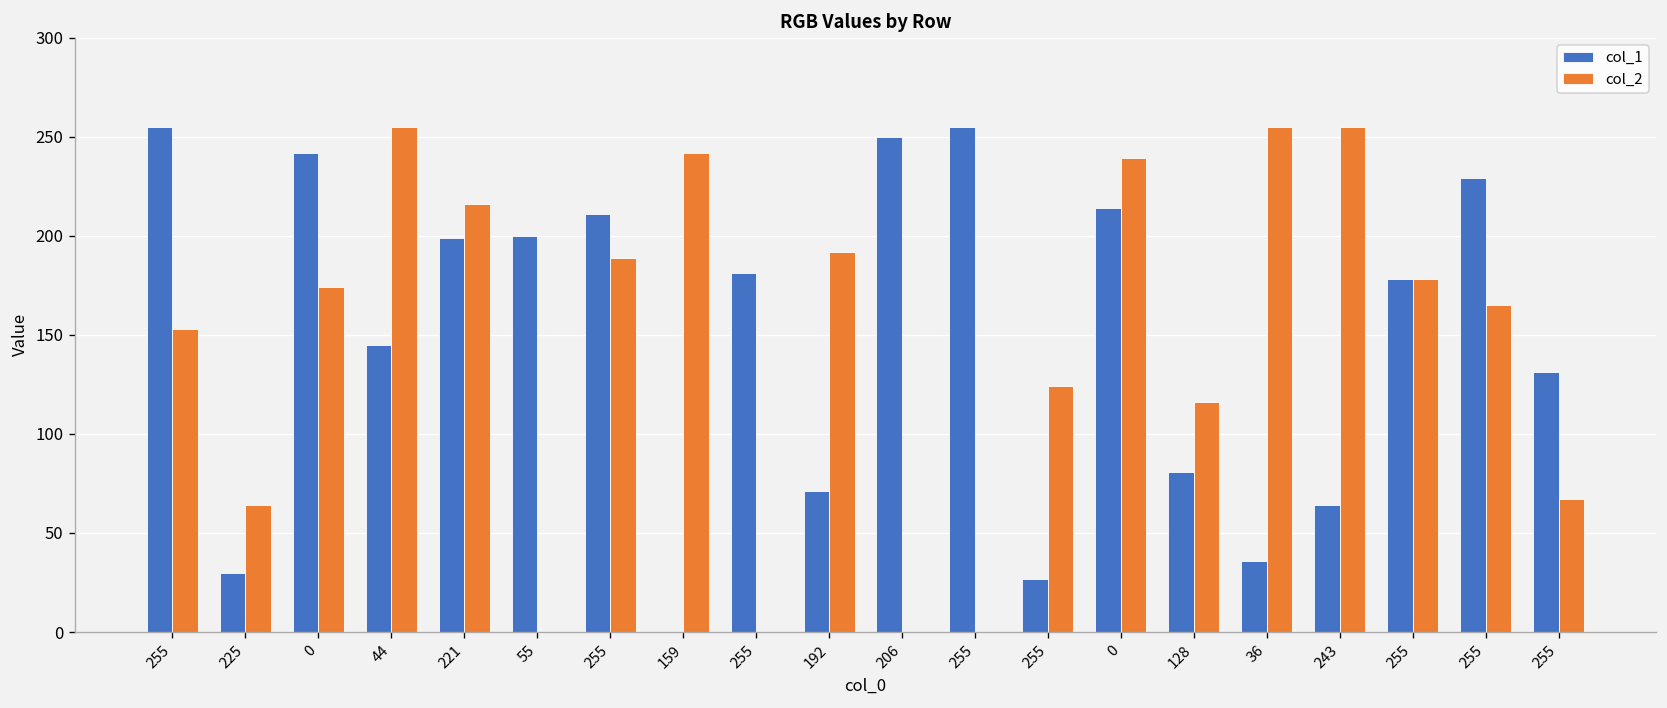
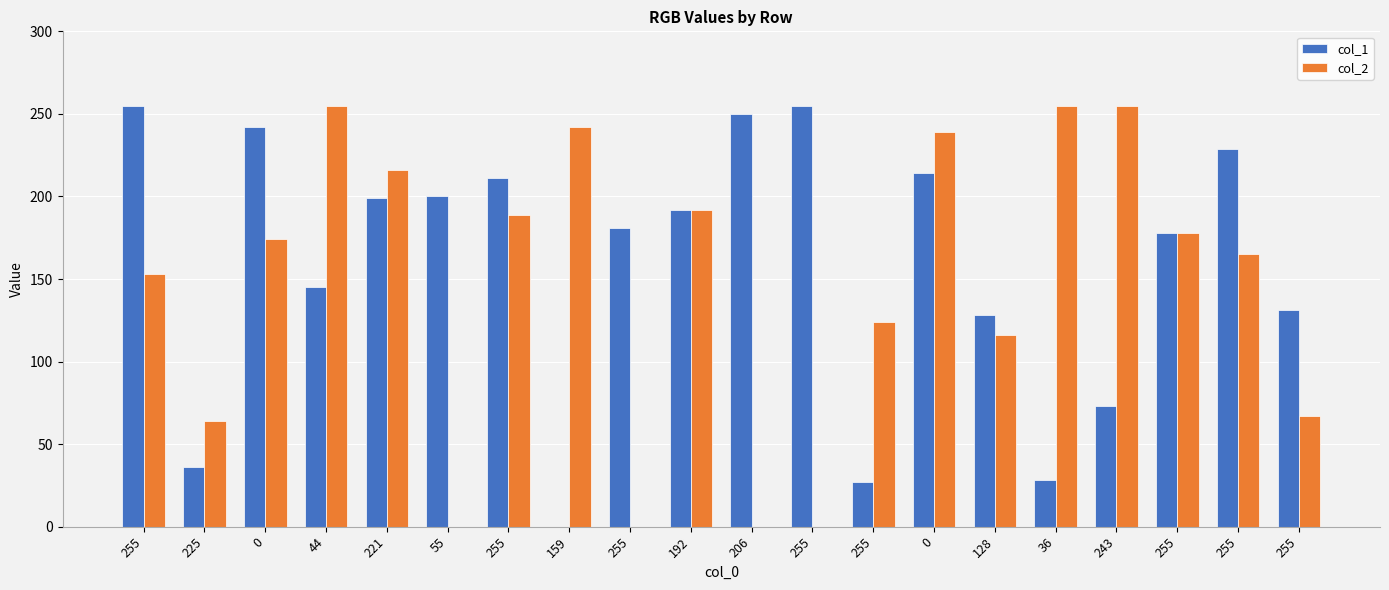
col_1, 225: 30 -> 36
col_1, 192: 71 -> 192
col_1, 128: 81 -> 128
col_1, 36: 36 -> 28
col_1, 243: 64 -> 73
